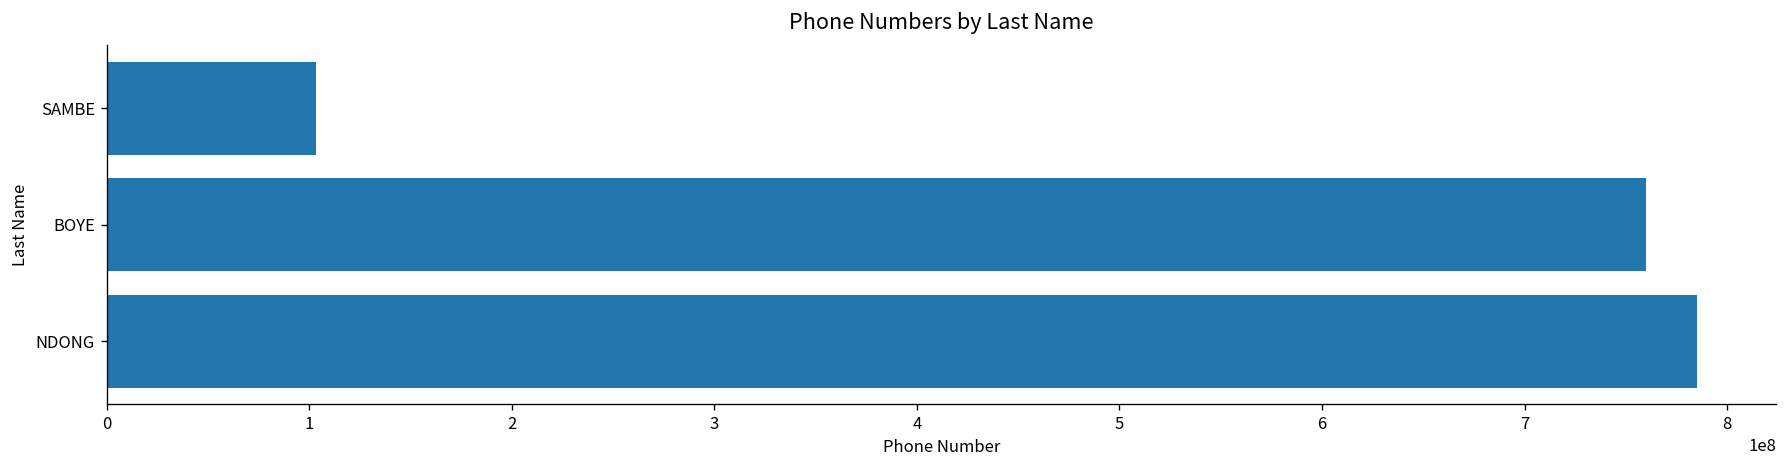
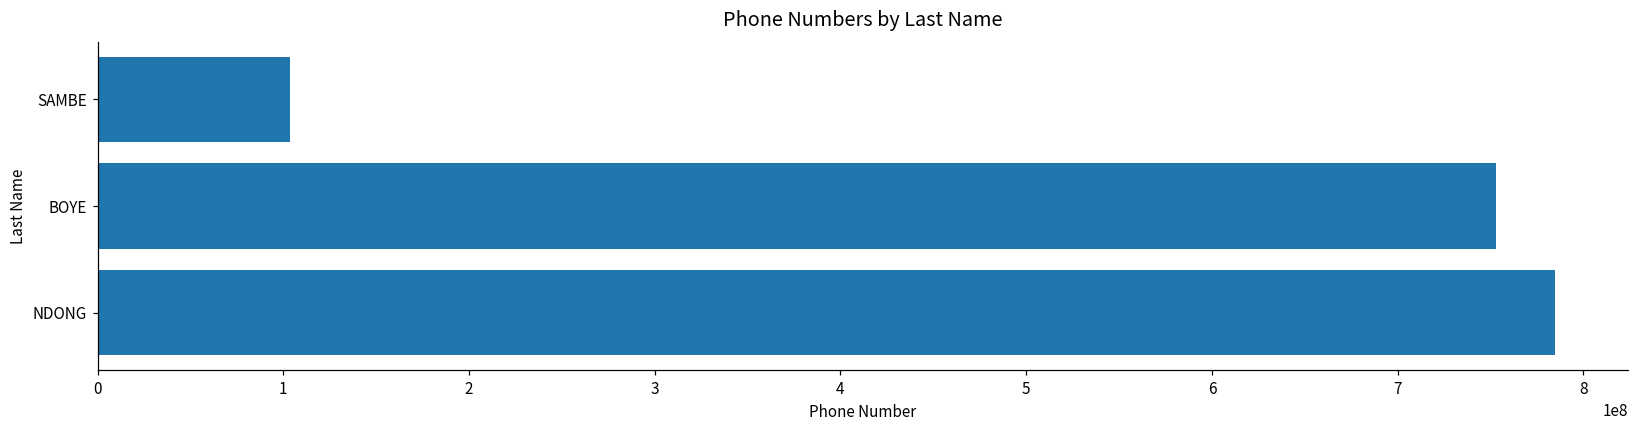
BOYE: 760000000 -> 753000000
